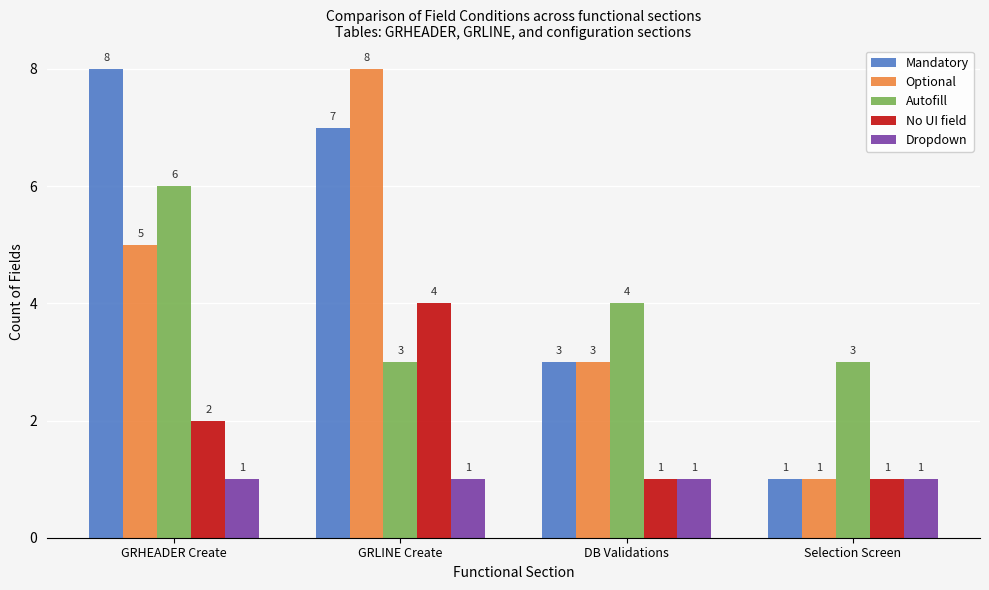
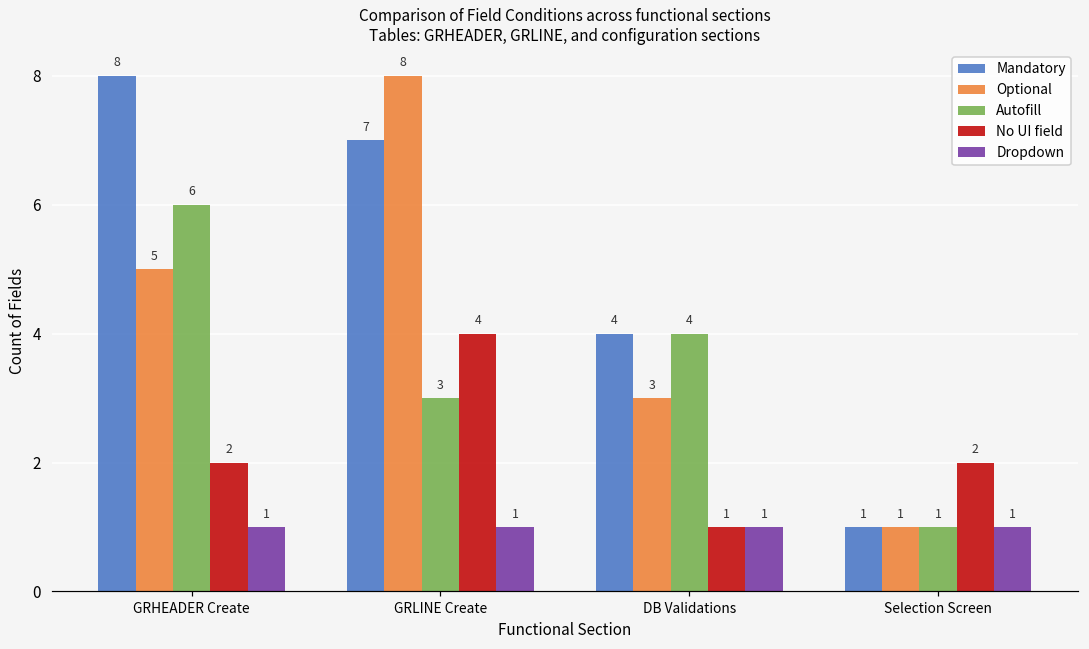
Mandatory, DB Validations: 3 -> 4
Autofill, Selection Screen: 3 -> 1
No UI field, Selection Screen: 1 -> 2
